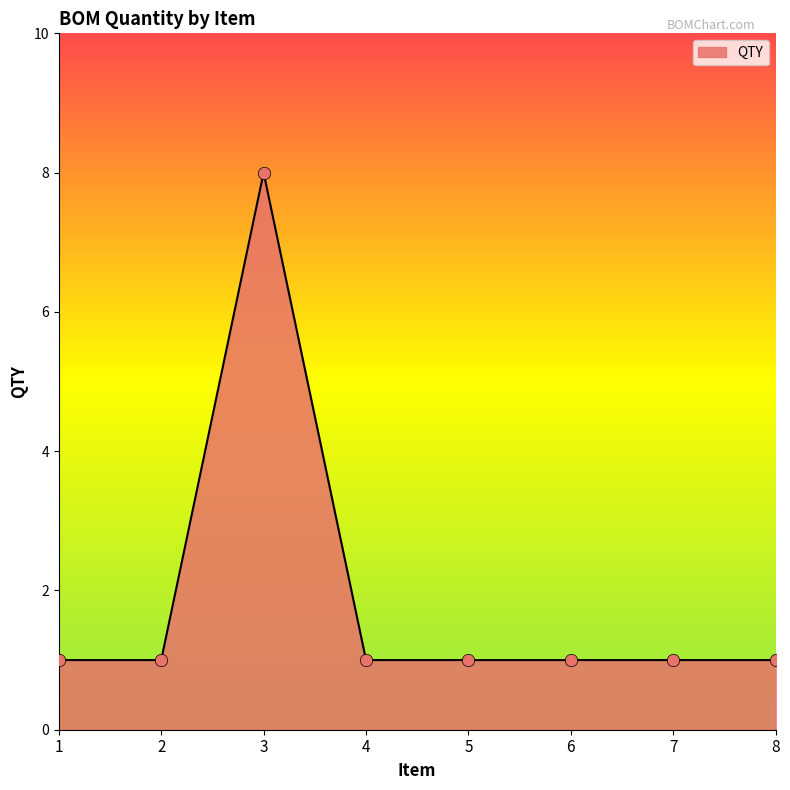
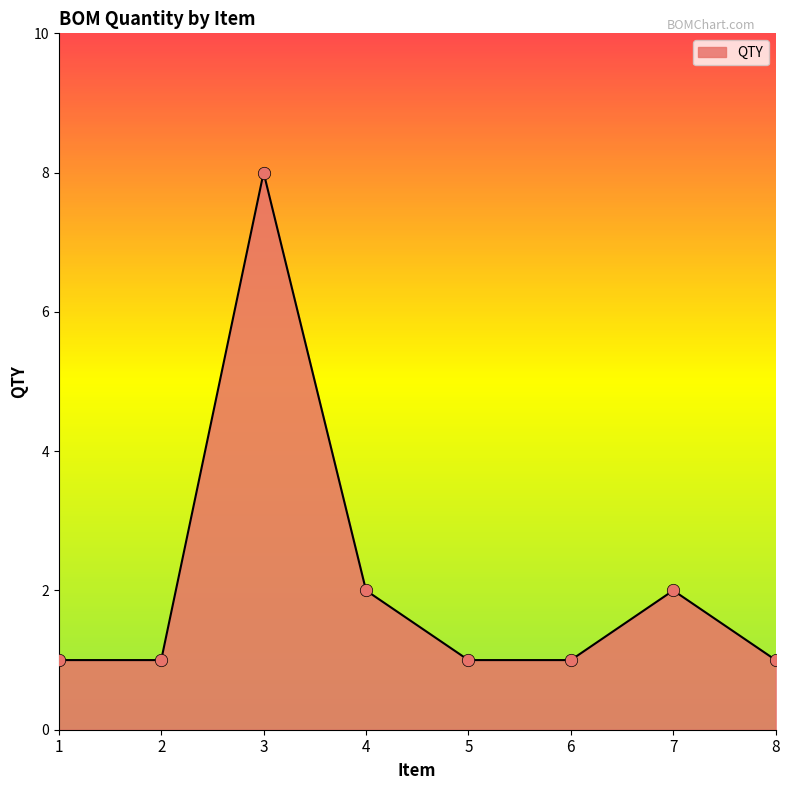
4: 1 -> 2
7: 1 -> 2
